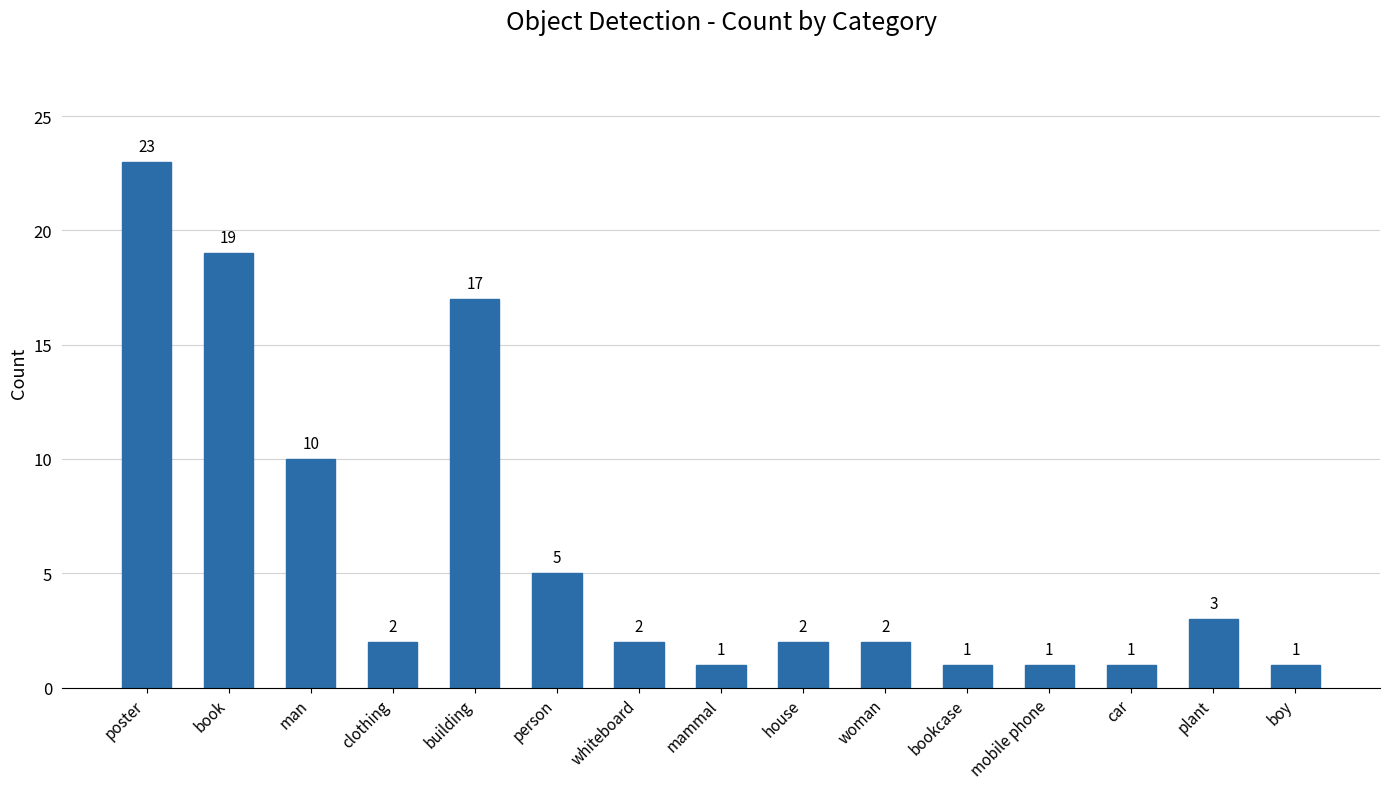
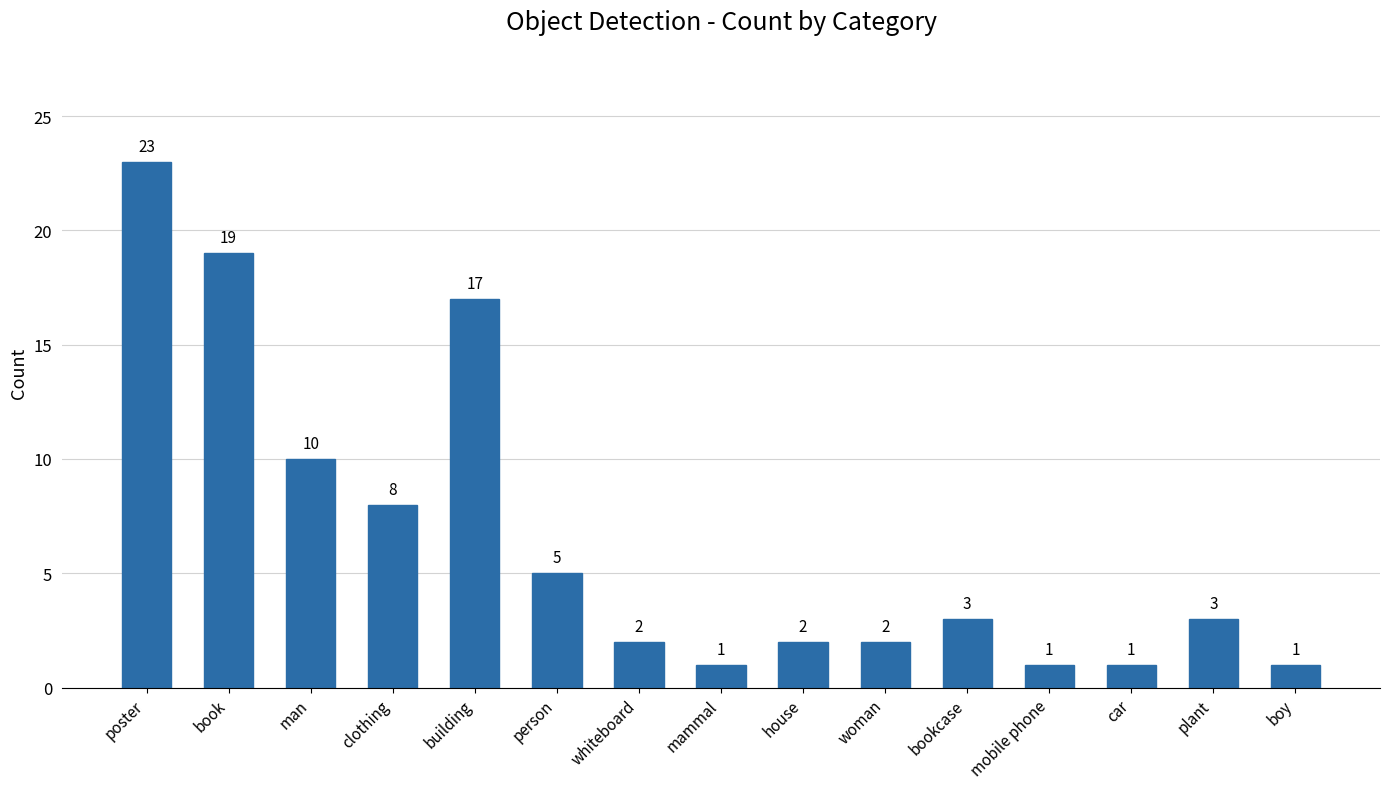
clothing: 2 -> 8
bookcase: 1 -> 3
